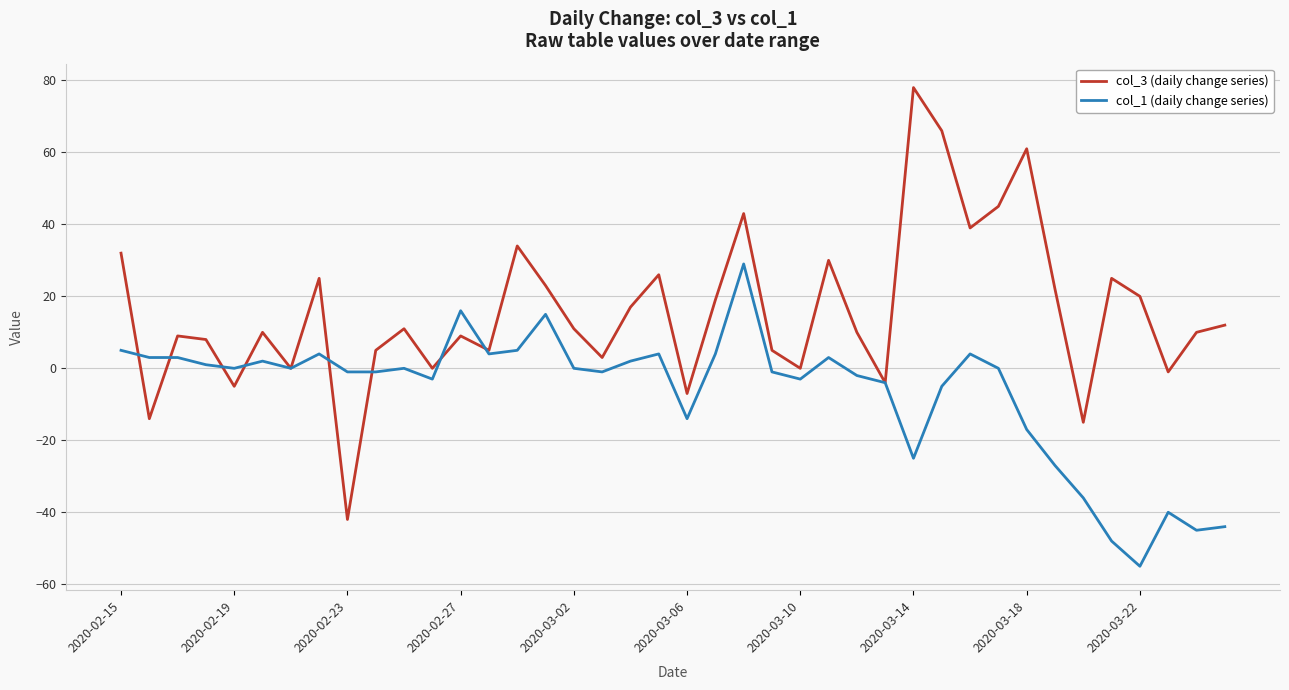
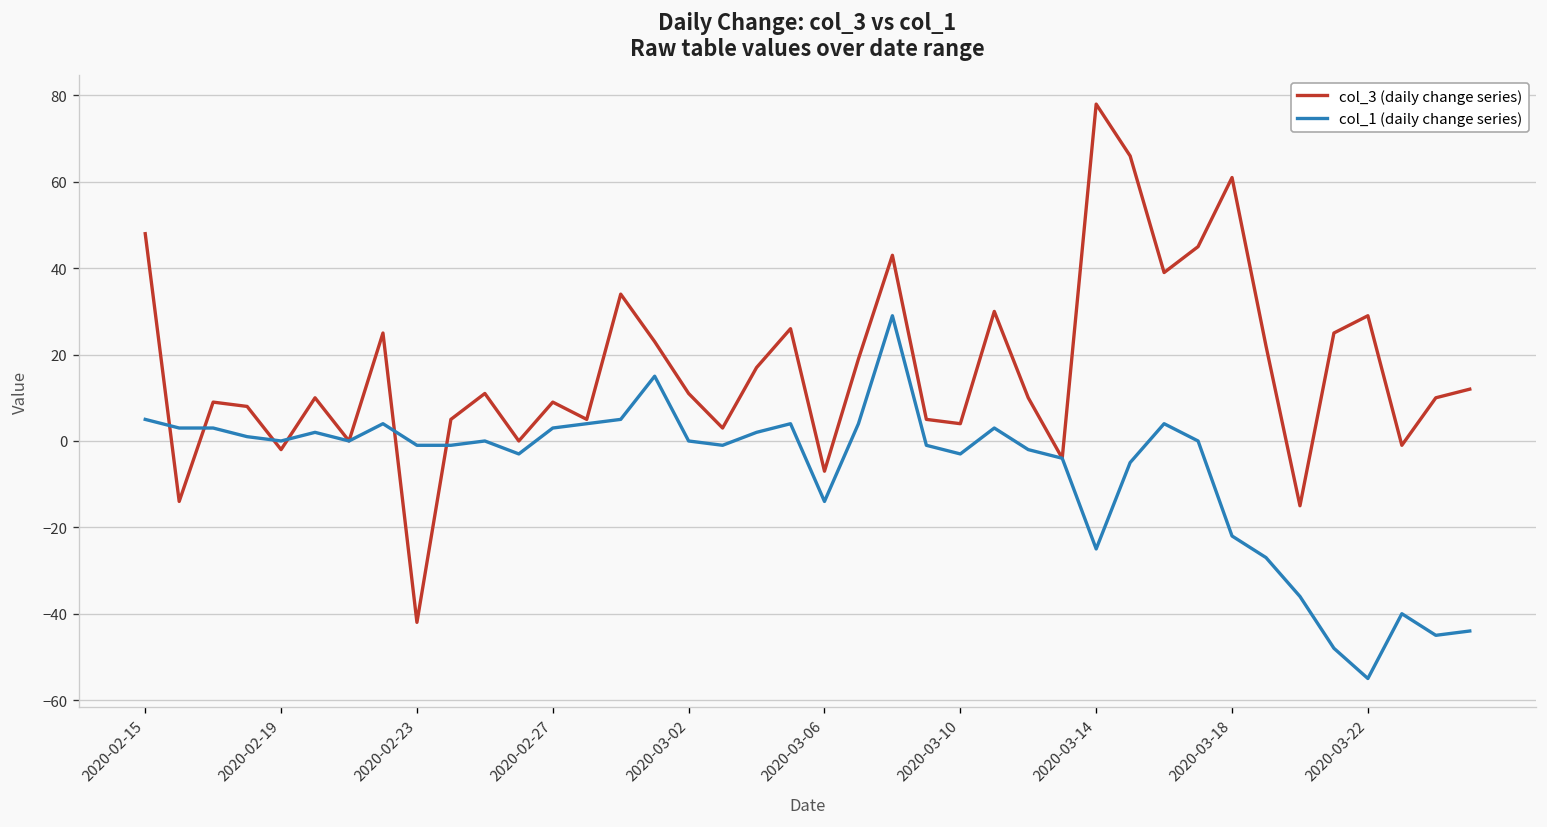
col_3 (daily change series), 2020-02-15: 32 -> 48
col_3 (daily change series), 2020-02-19: -5 -> -2
col_1 (daily change series), 2020-02-27: 16 -> 3
col_3 (daily change series), 2020-03-10: 0 -> 4
col_1 (daily change series), 2020-03-18: -17 -> -22
col_3 (daily change series), 2020-03-22: 20 -> 29
